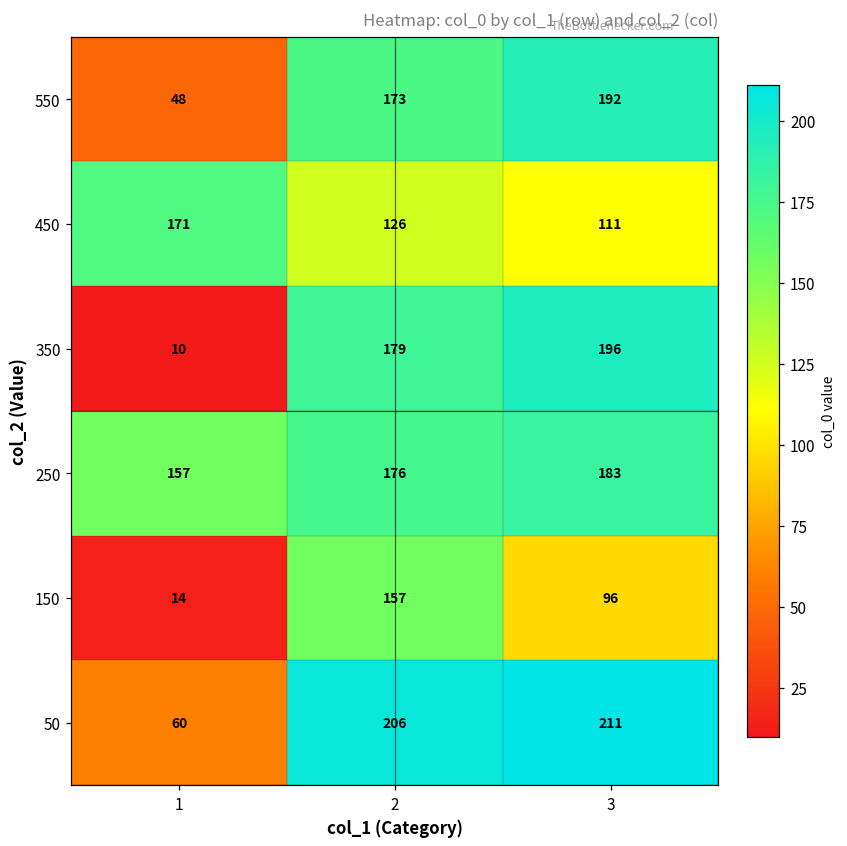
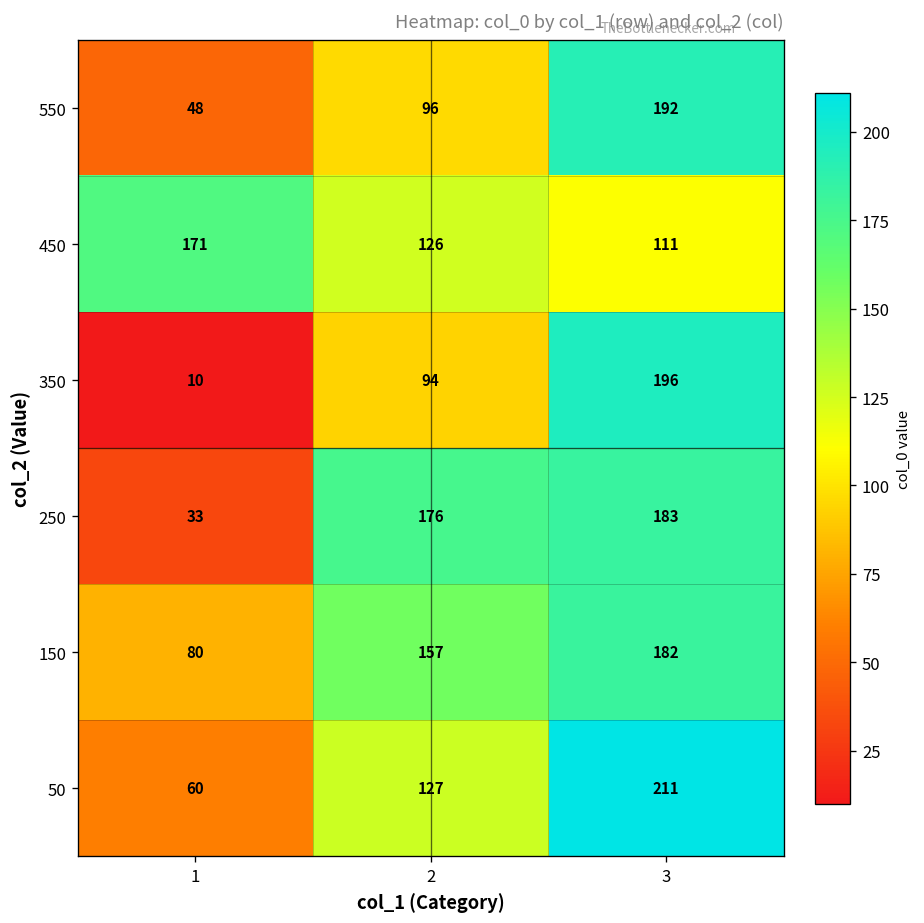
550, 2: 173 -> 96
350, 2: 179 -> 94
250, 1: 157 -> 33
150, 1: 14 -> 80
150, 3: 96 -> 182
50, 2: 206 -> 127
